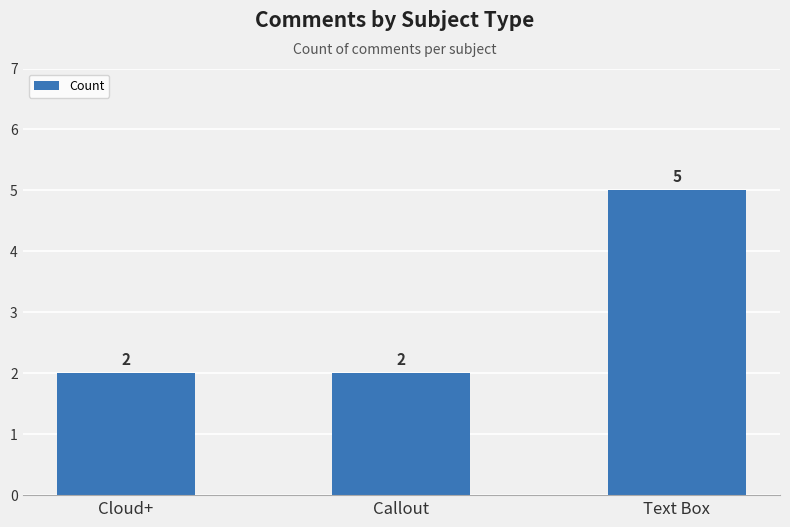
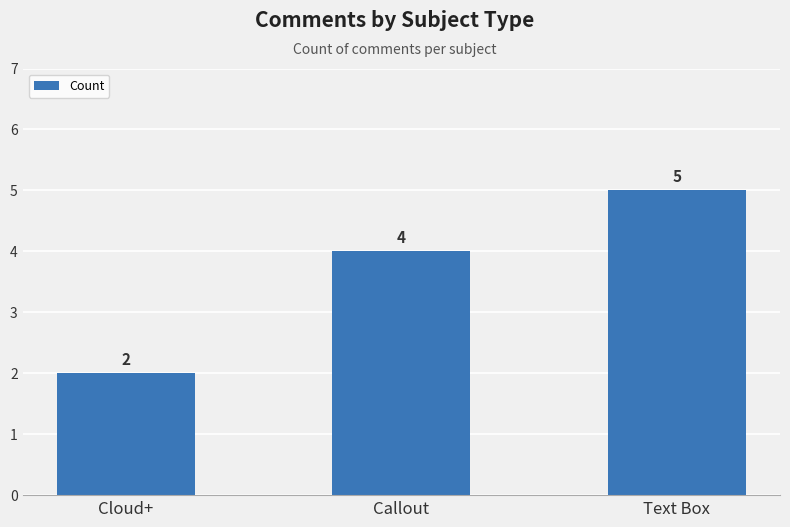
Callout: 2 -> 4
